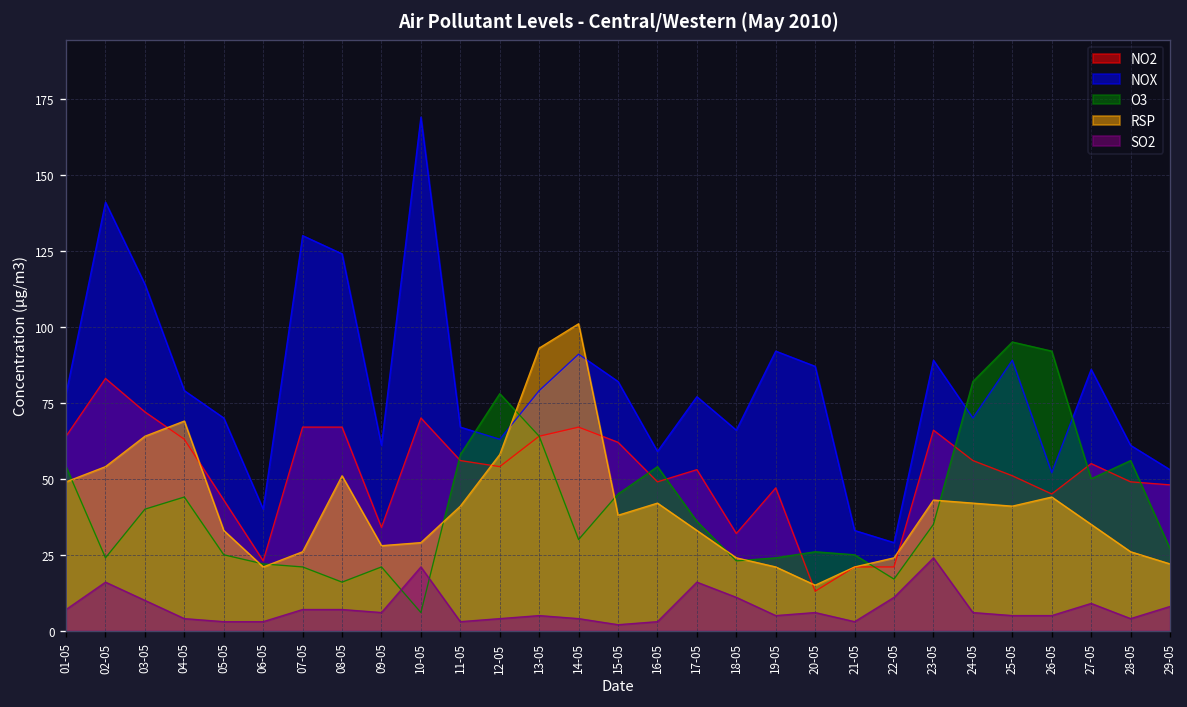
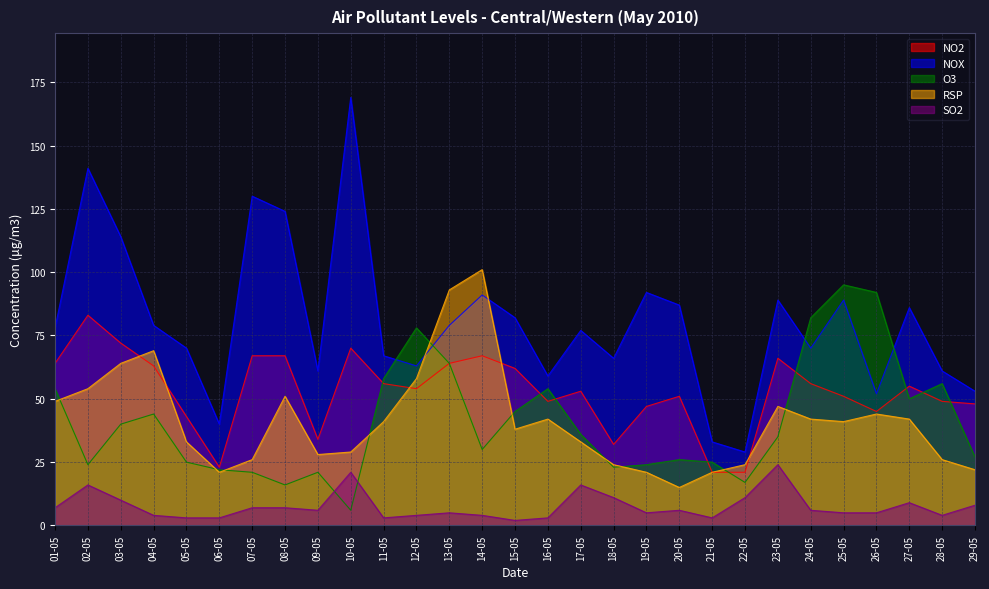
NO2, 20-05: 13 -> 51
RSP, 23-05: 43 -> 47
RSP, 27-05: 35 -> 42
